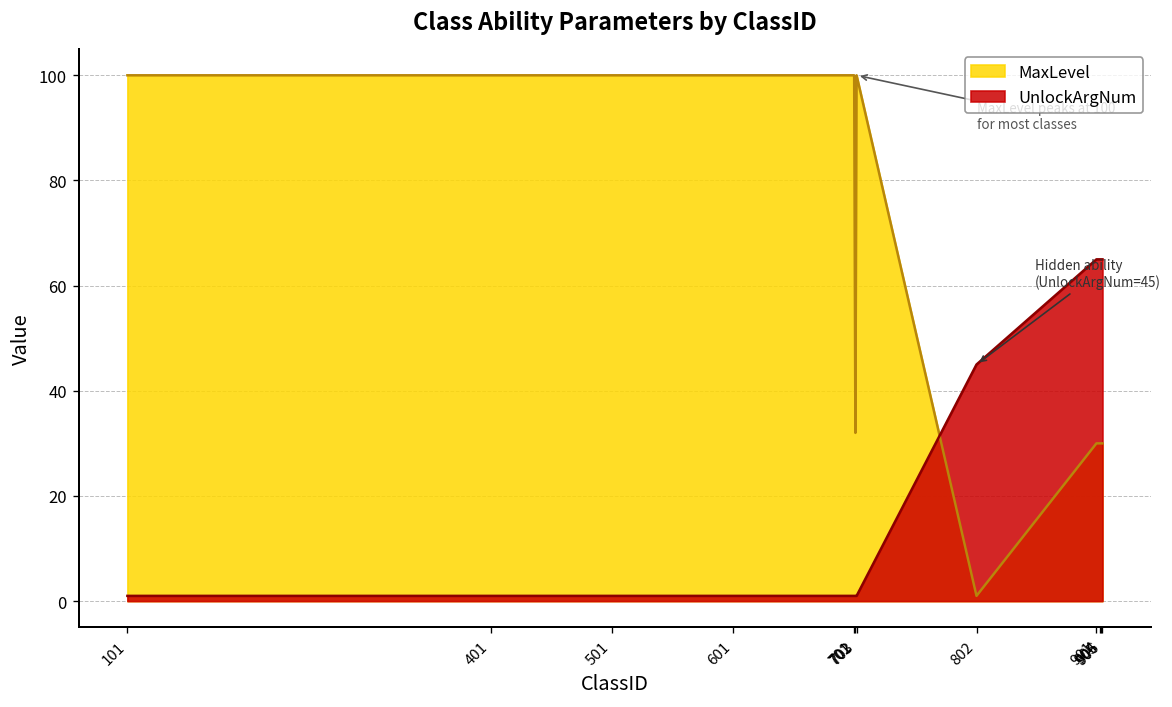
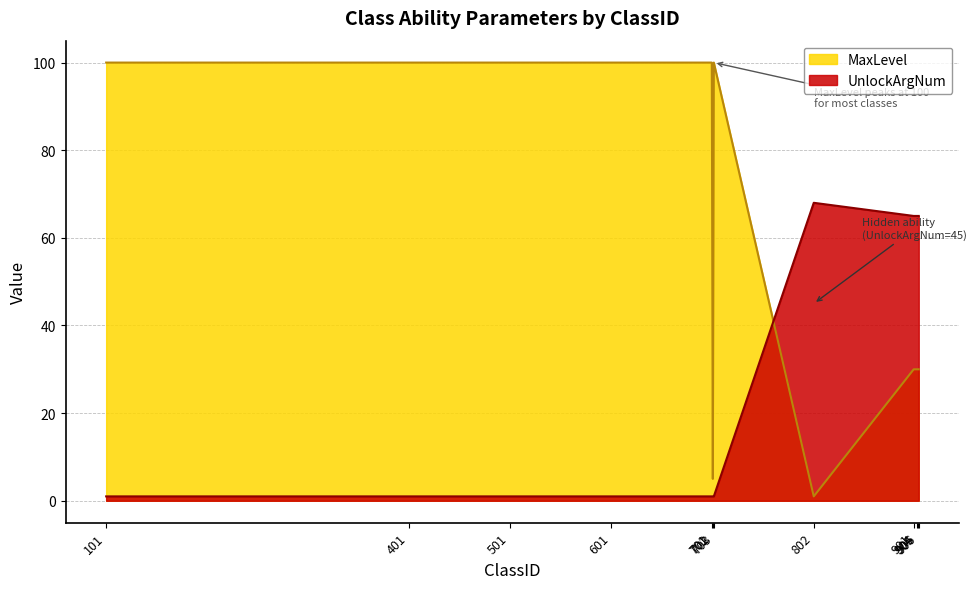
MaxLevel, 702: 32 -> 5
UnlockArgNum, 802: 45 -> 68
